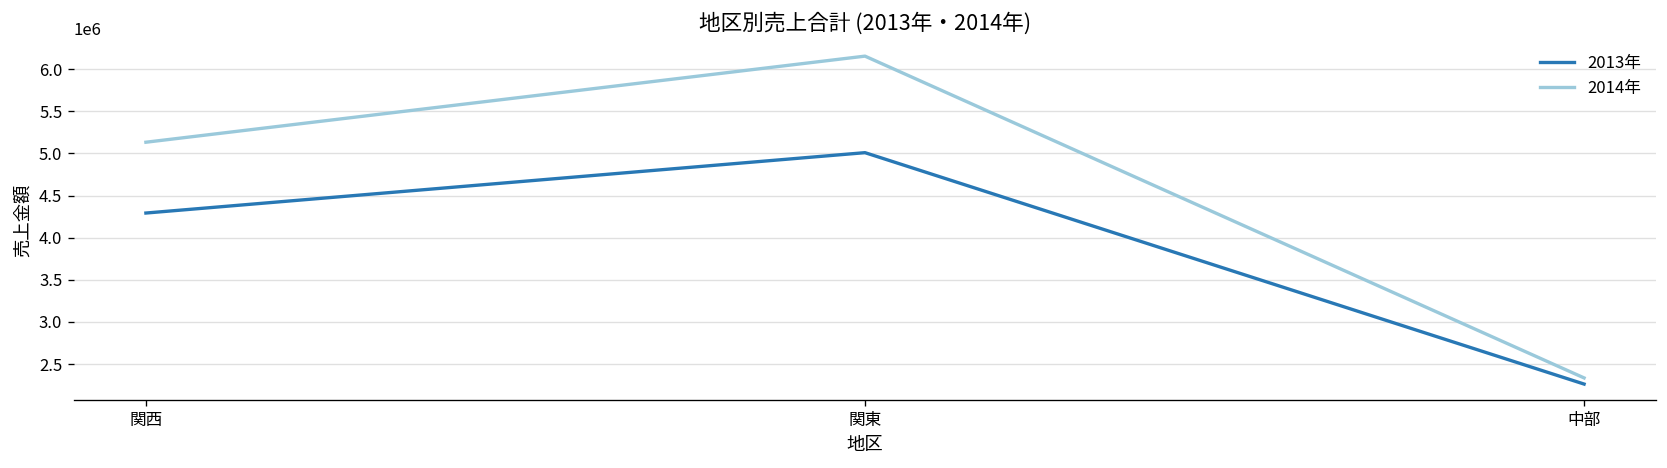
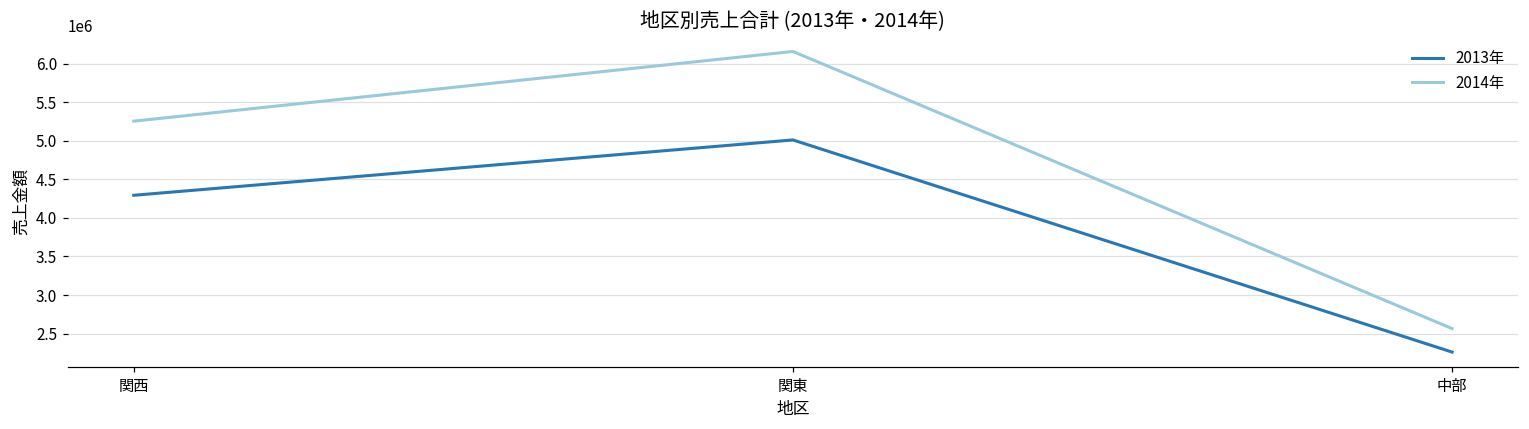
2014年, 関西: 5100000 -> 5300000
2014年, 中部: 2300000 -> 2600000
